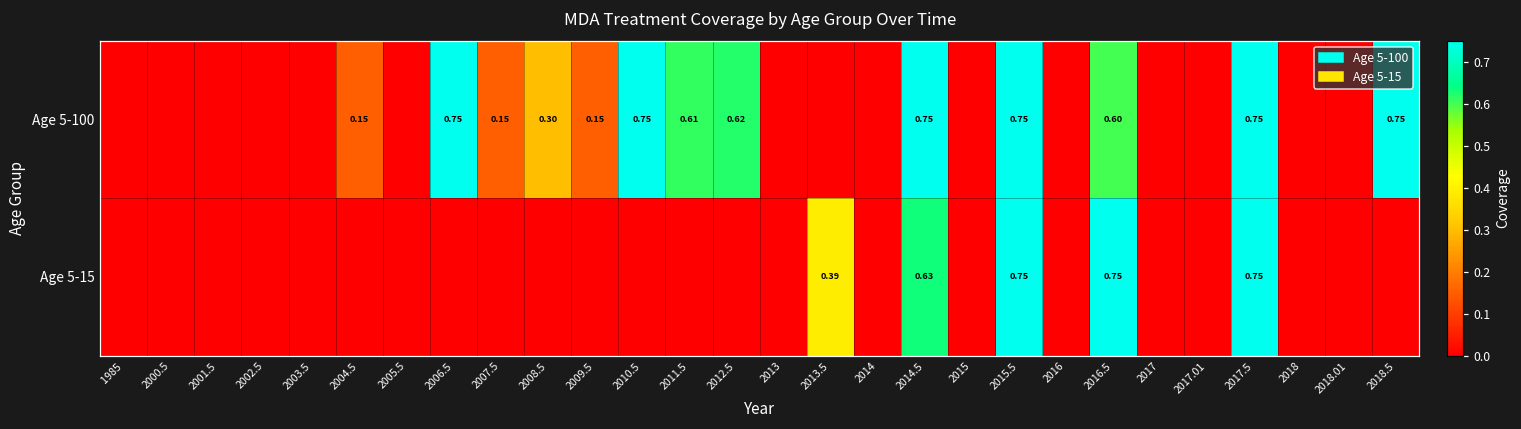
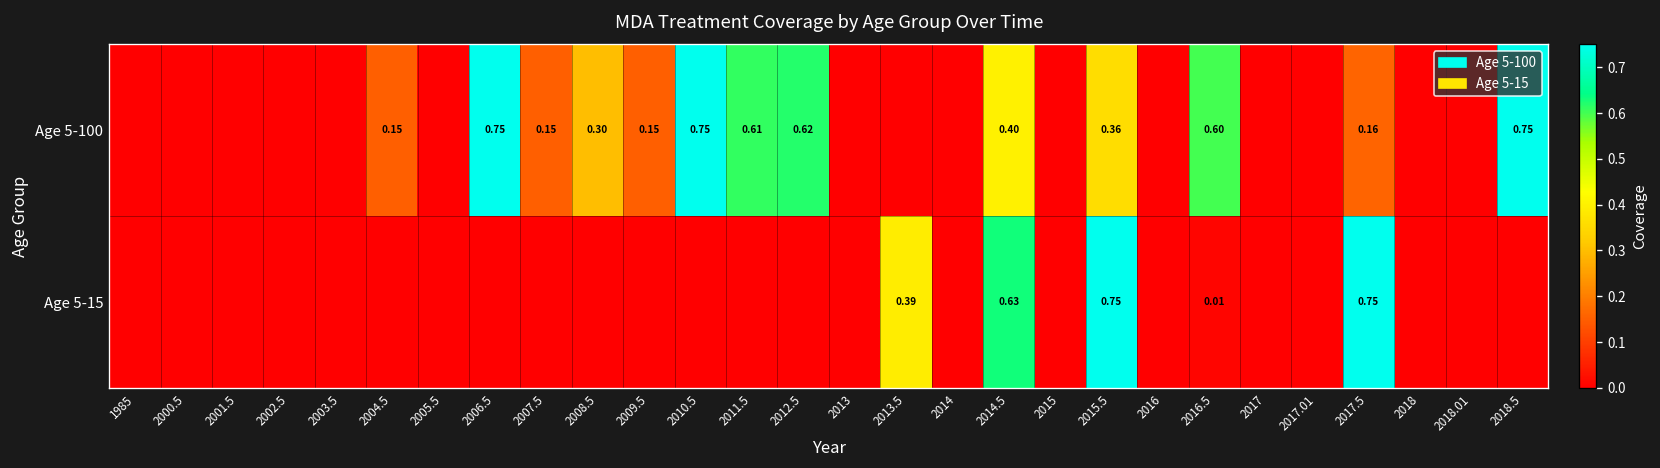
Age 5-100, 2014.5: 0.75 -> 0.40
Age 5-100, 2015.5: 0.75 -> 0.36
Age 5-100, 2017.5: 0.75 -> 0.16
Age 5-15, 2016.5: 0.75 -> 0.01
